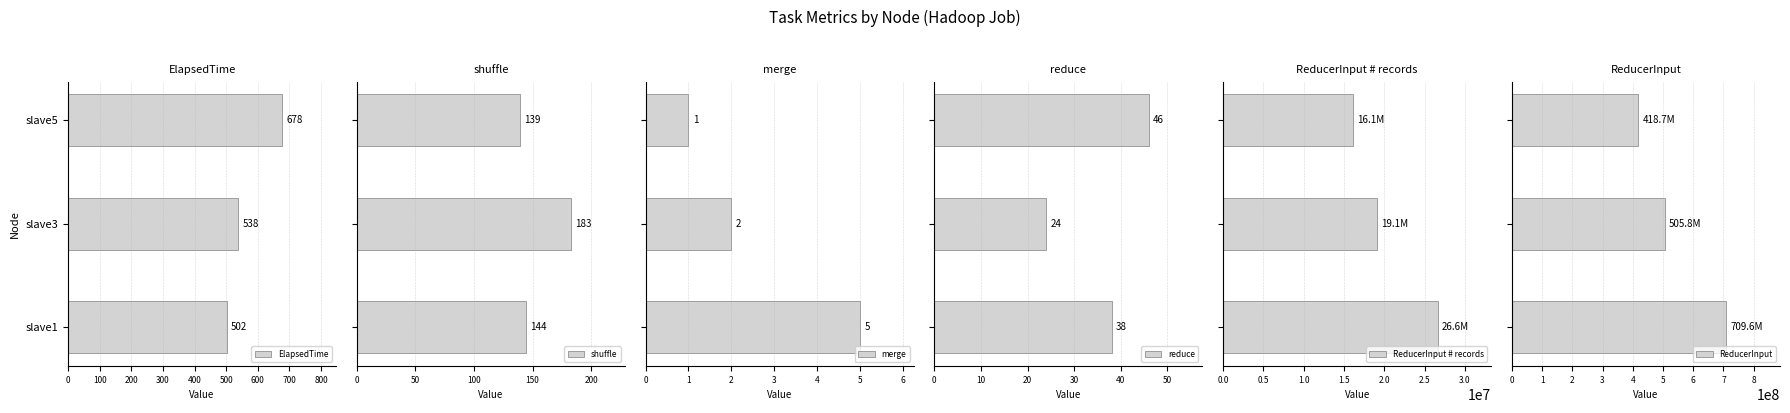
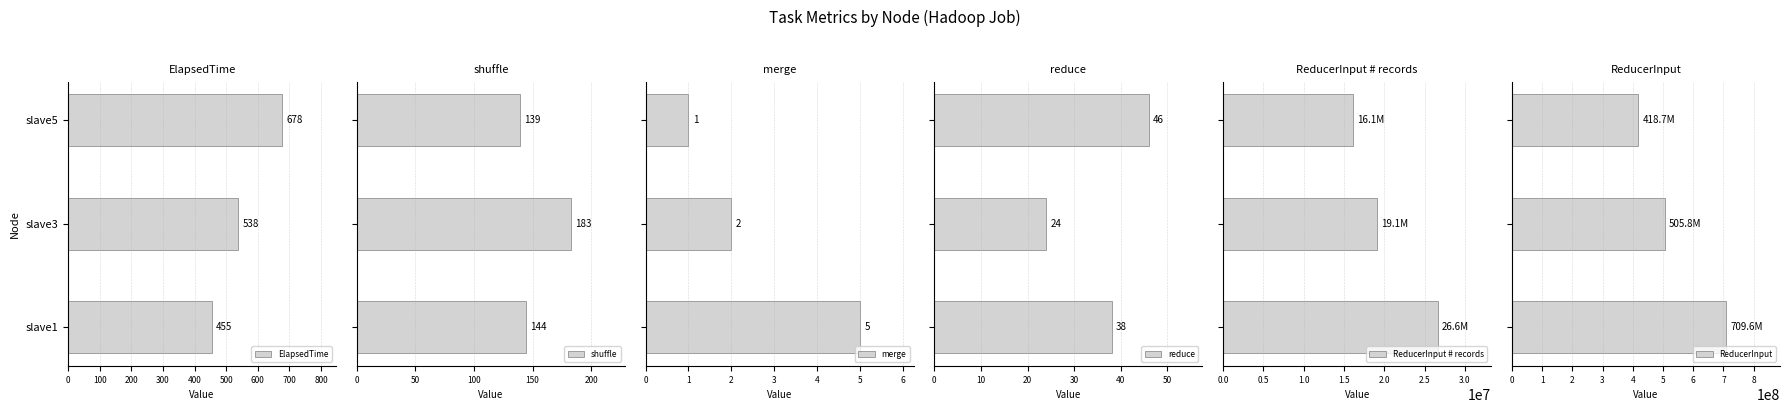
ElapsedTime, slave1: 502 -> 455
